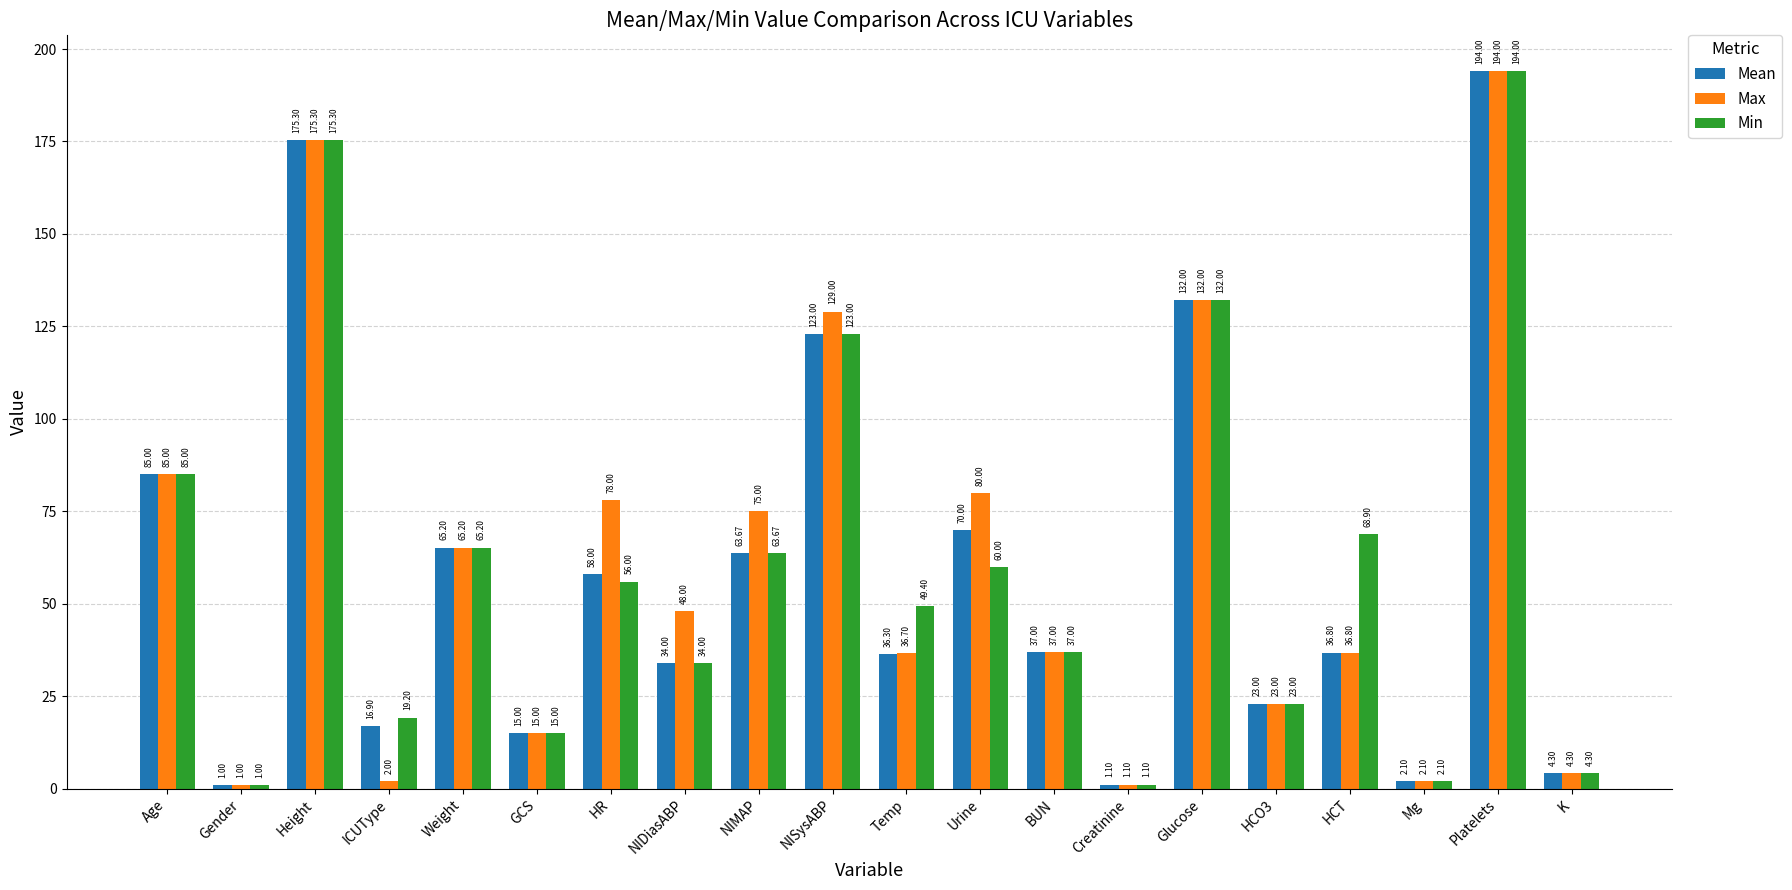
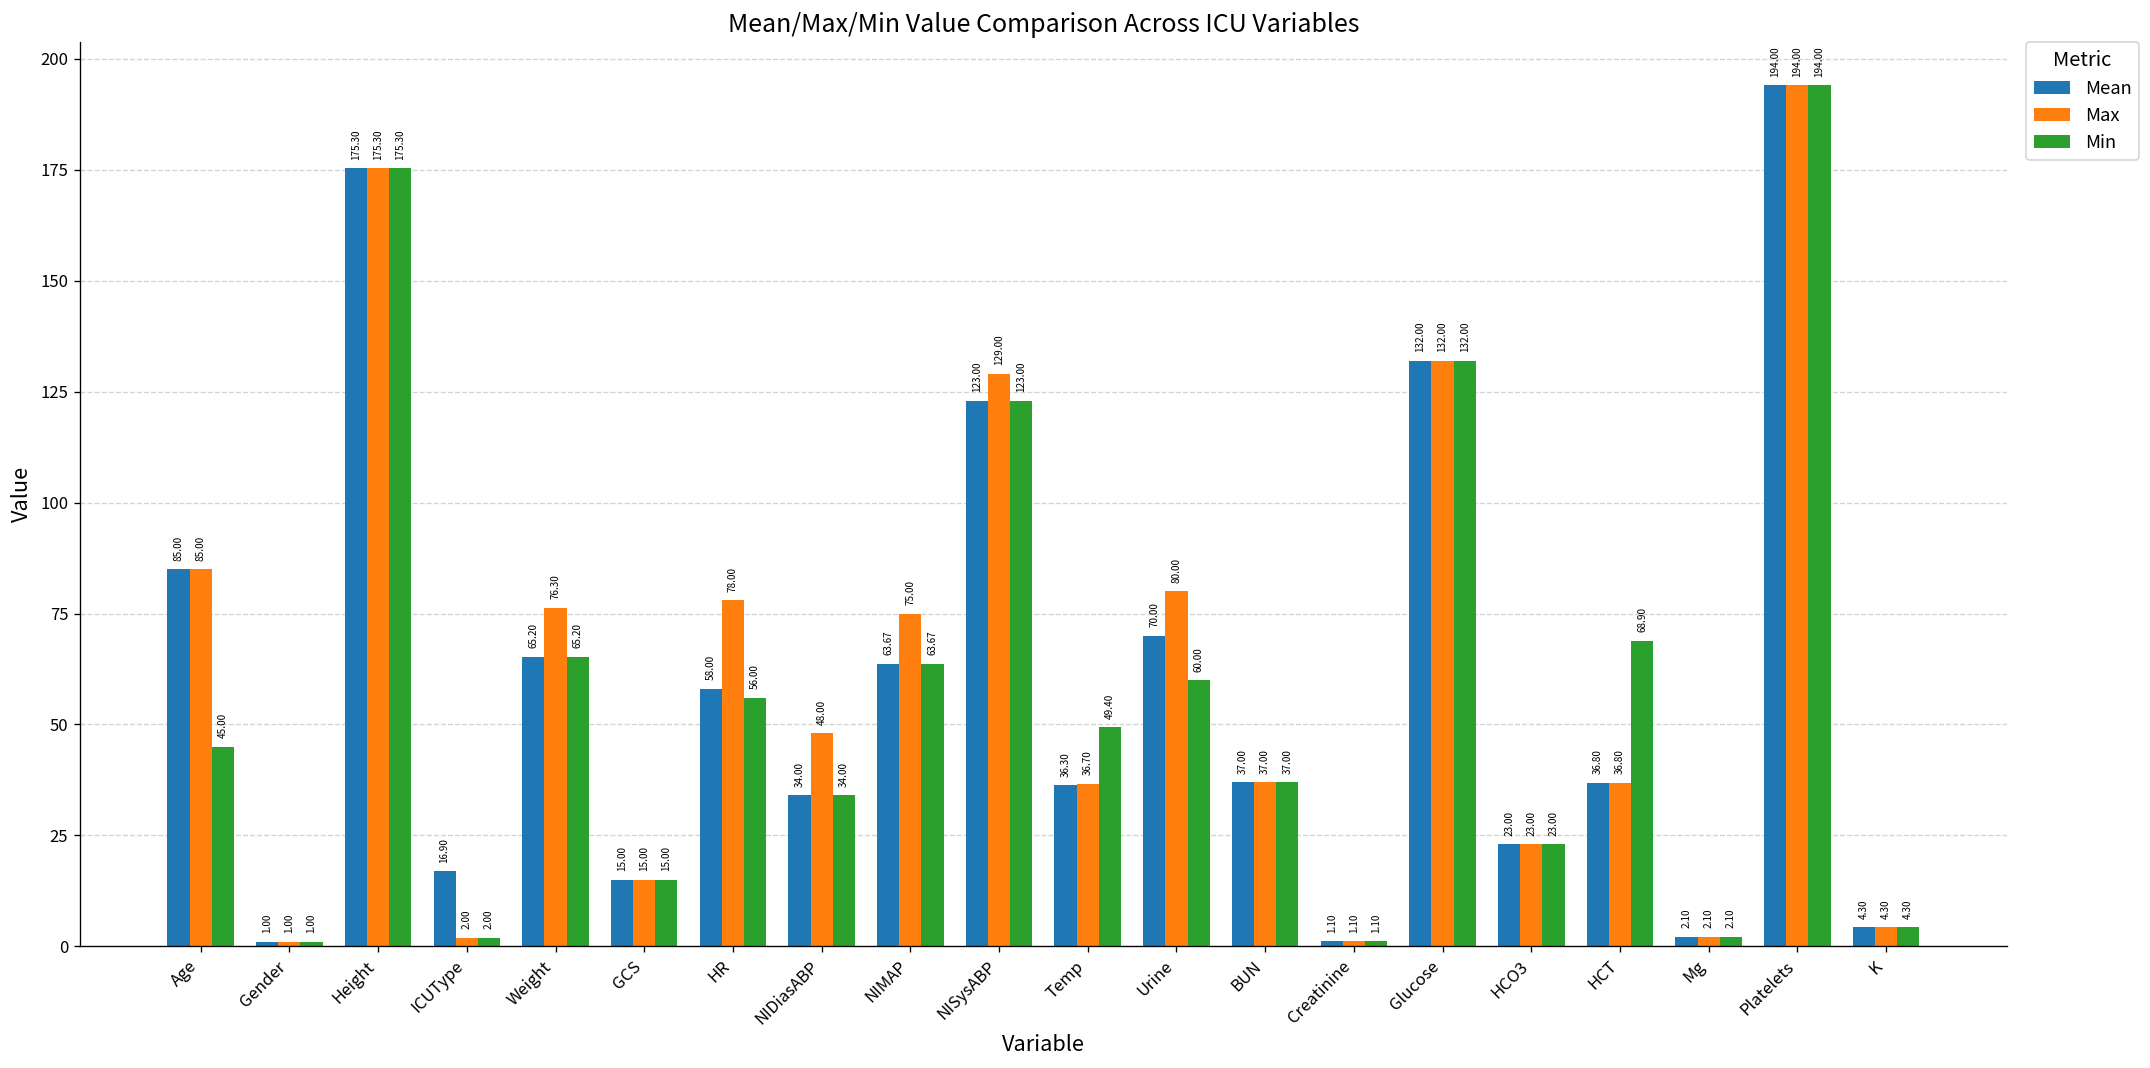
Min, Age: 85.00 -> 45.00
Min, ICUType: 19.20 -> 2.00
Max, Weight: 65.20 -> 76.30
